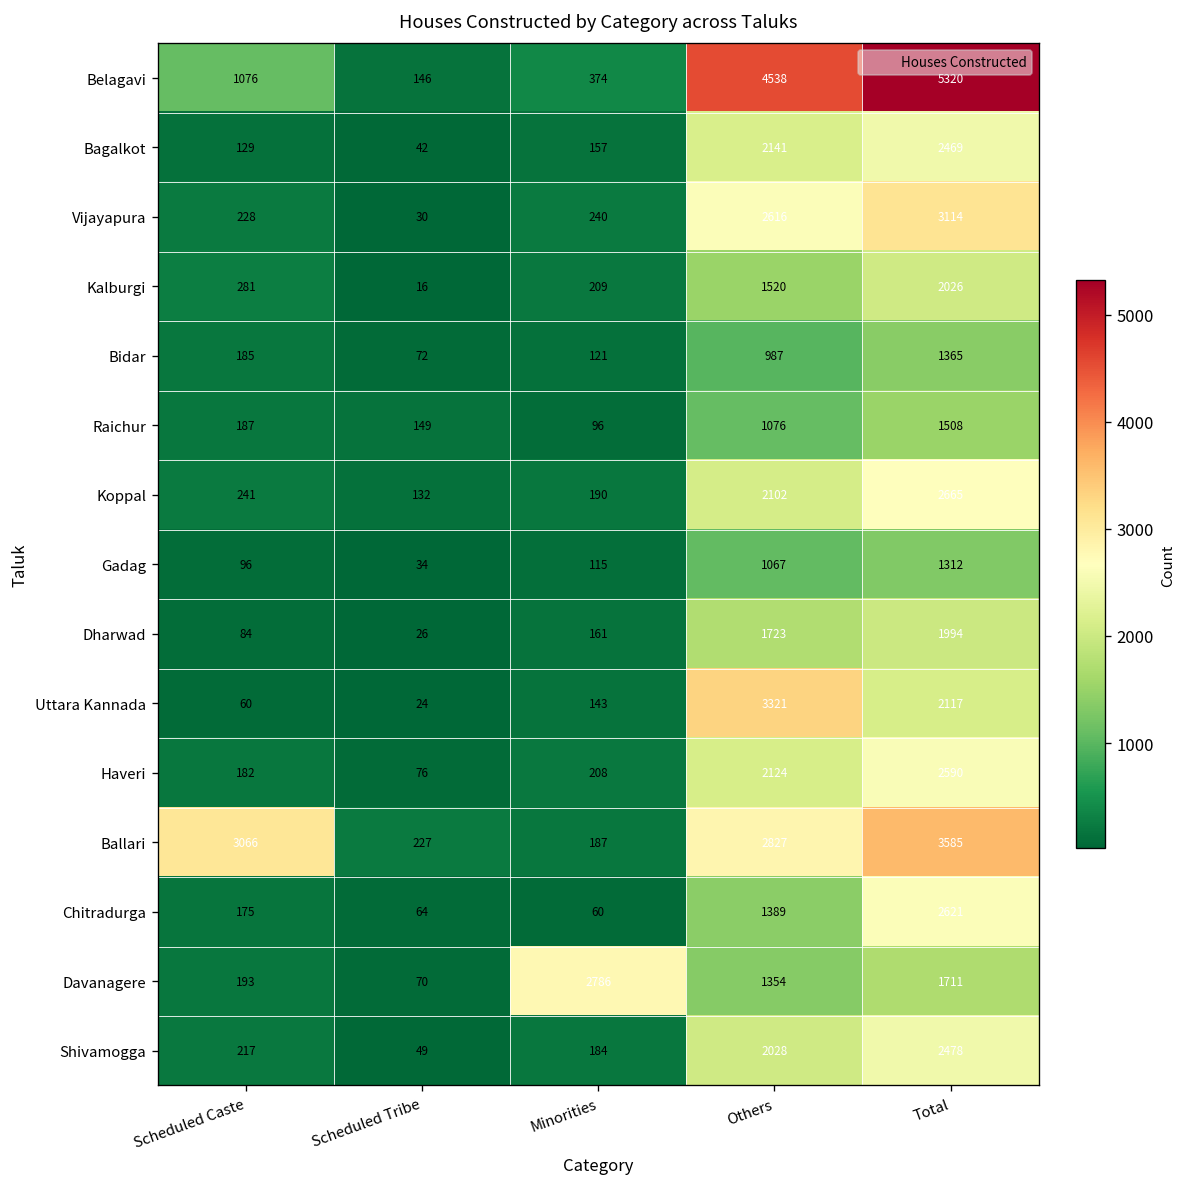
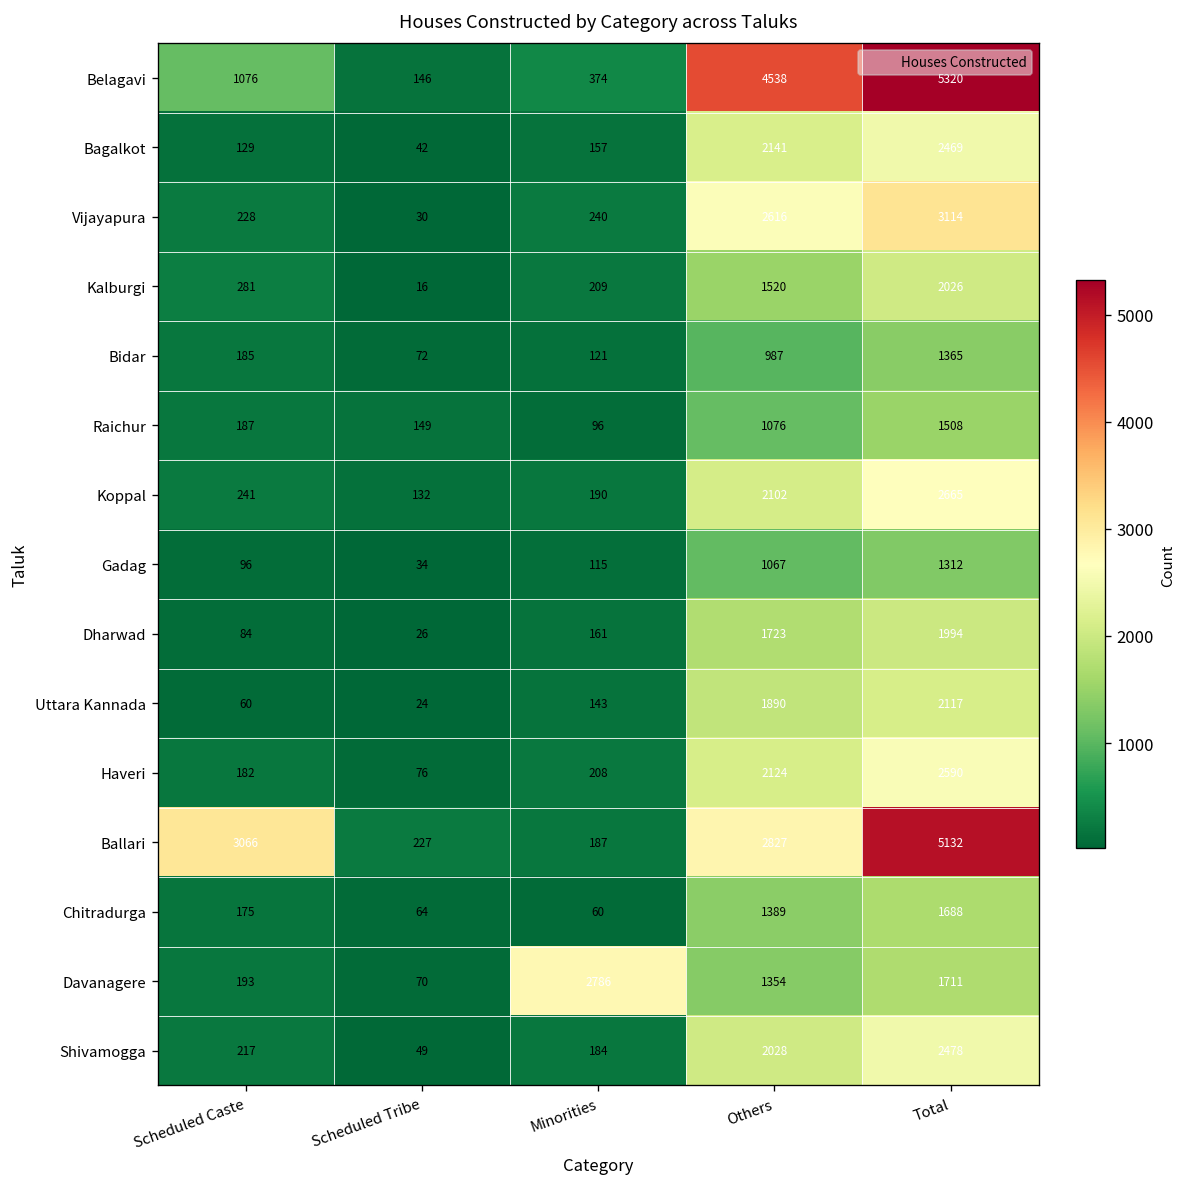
Uttara Kannada, Others: 3321 -> 1890
Ballari, Total: 3585 -> 5132
Chitradurga, Total: 2621 -> 1688
